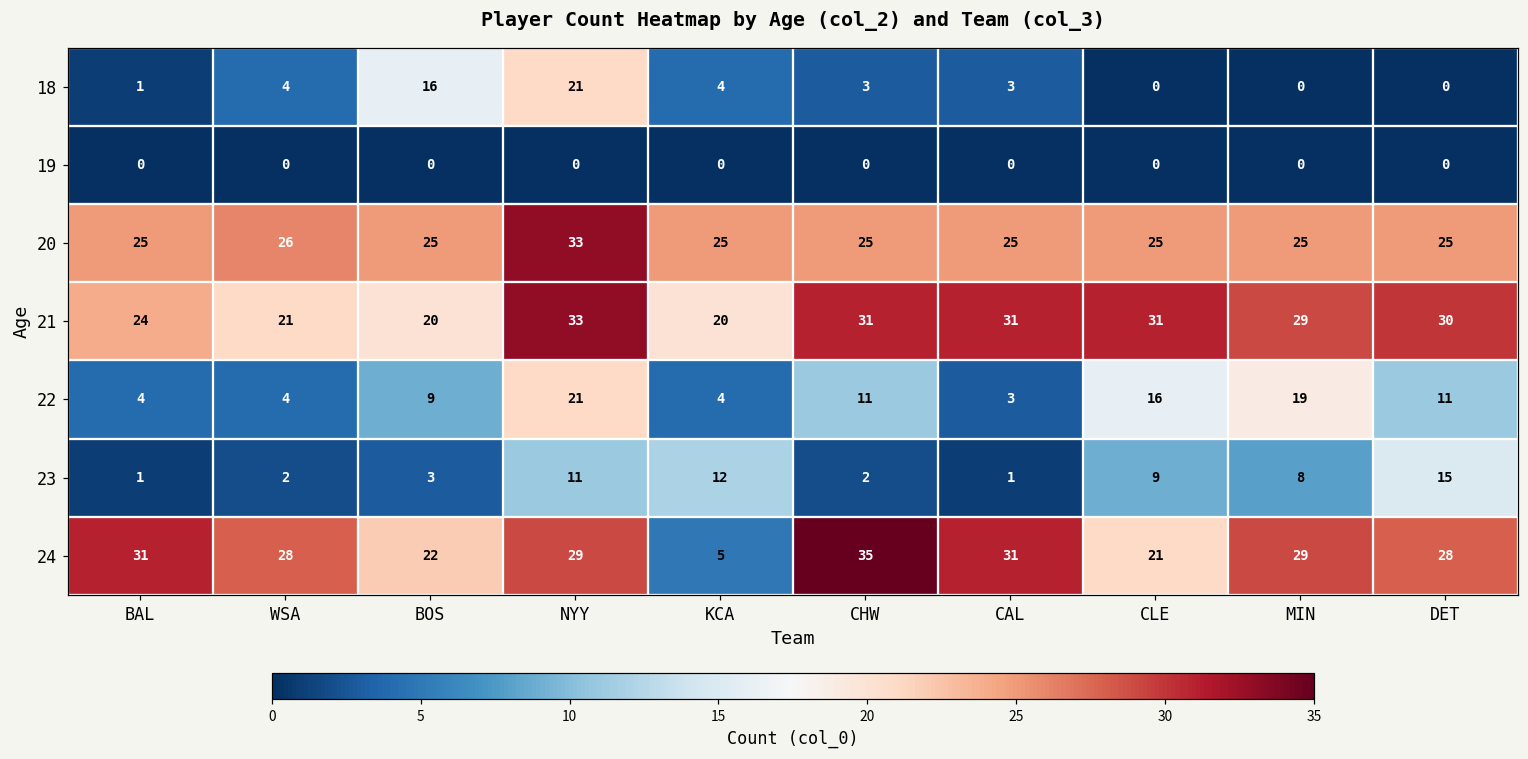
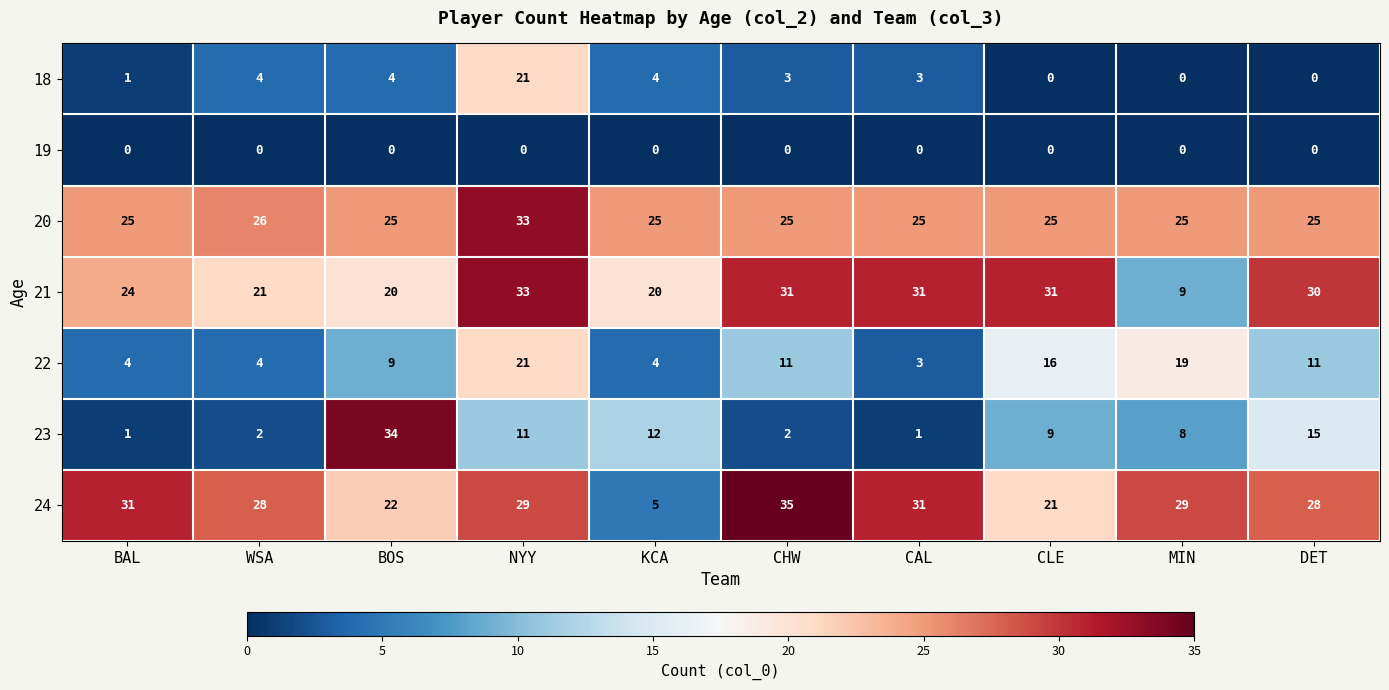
18, BOS: 16 -> 4
21, MIN: 29 -> 9
23, BOS: 3 -> 34
